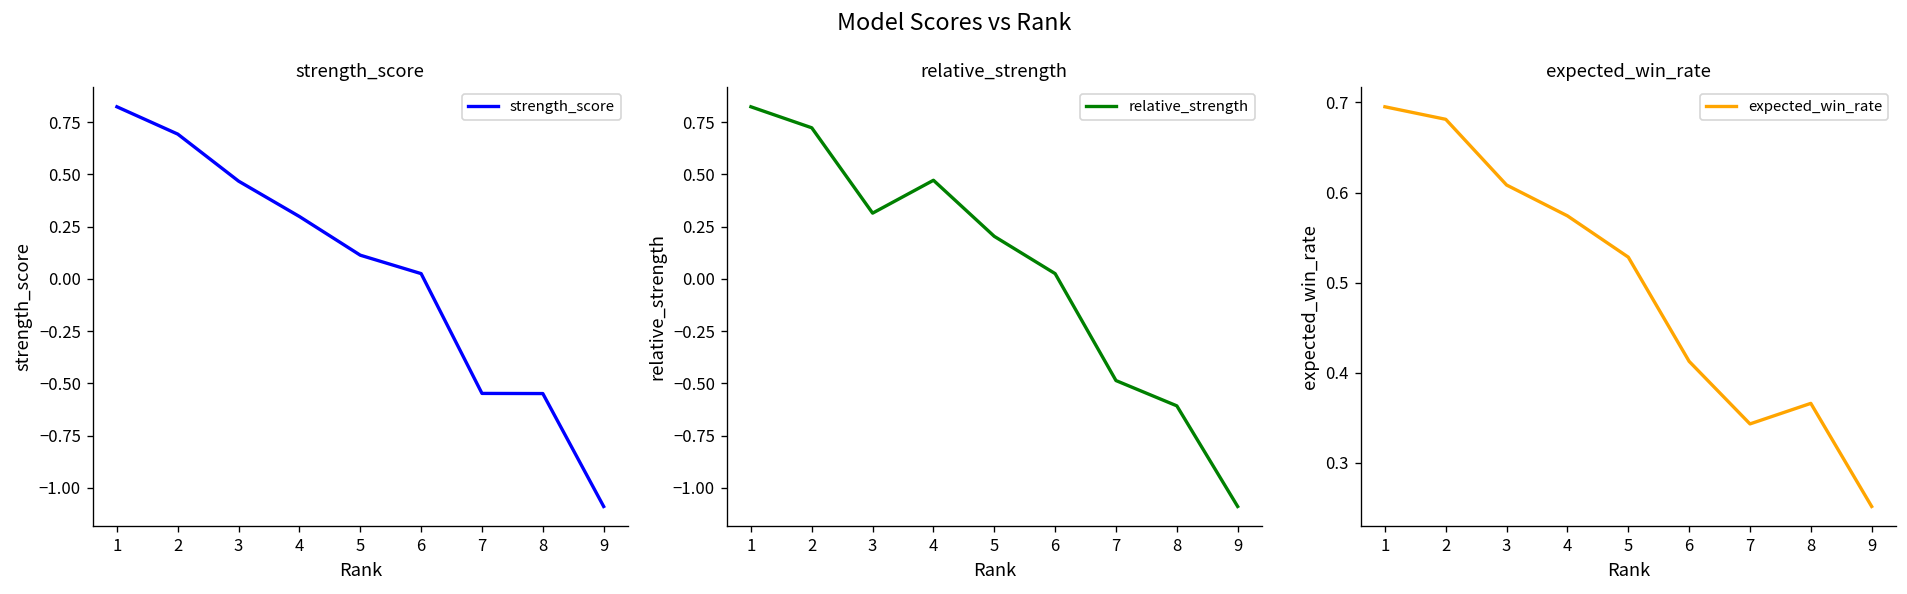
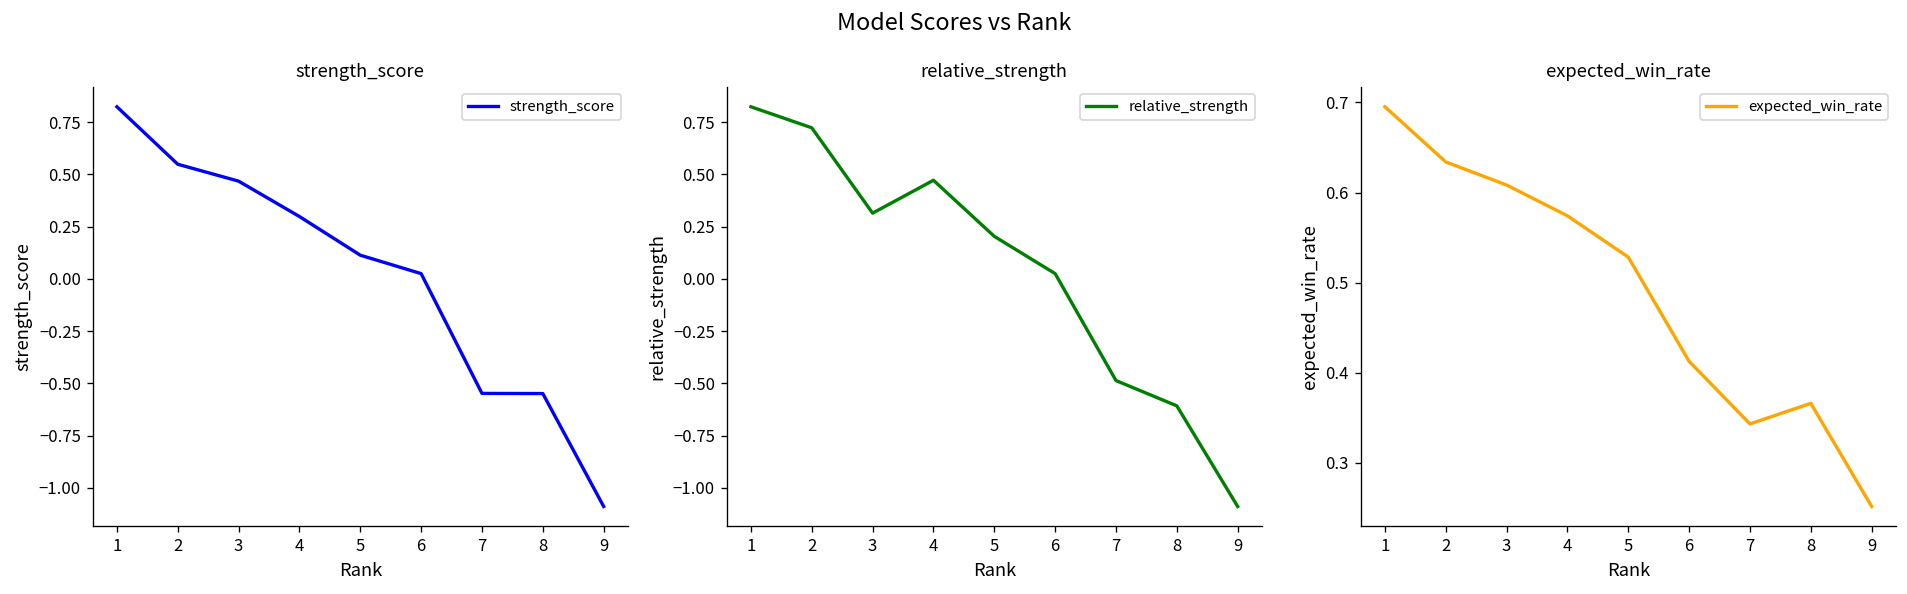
strength_score, 2: 0.69 -> 0.55
expected_win_rate, 2: 0.68 -> 0.63
